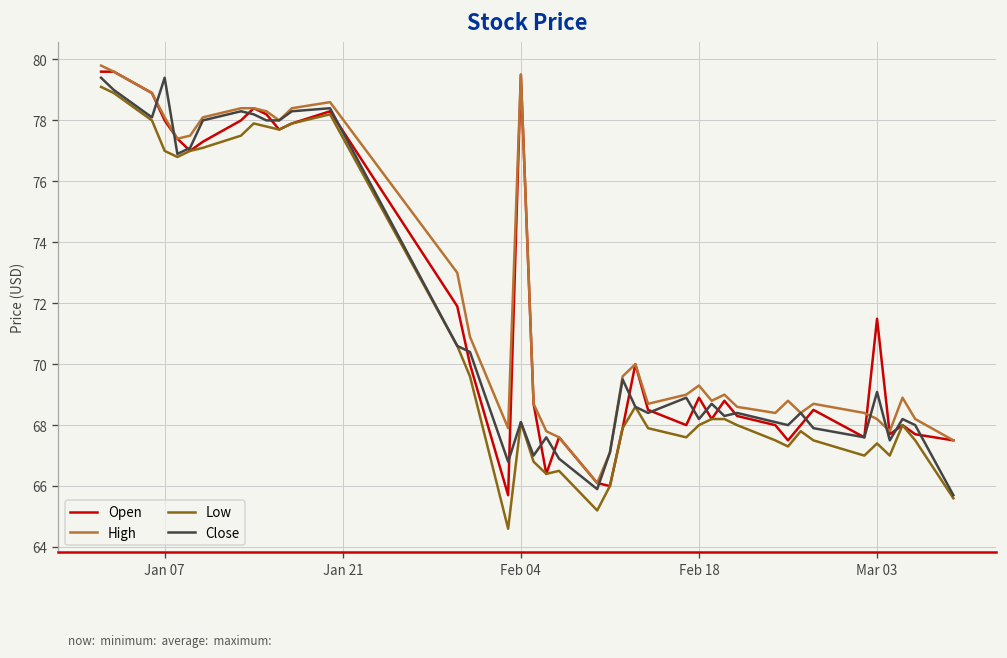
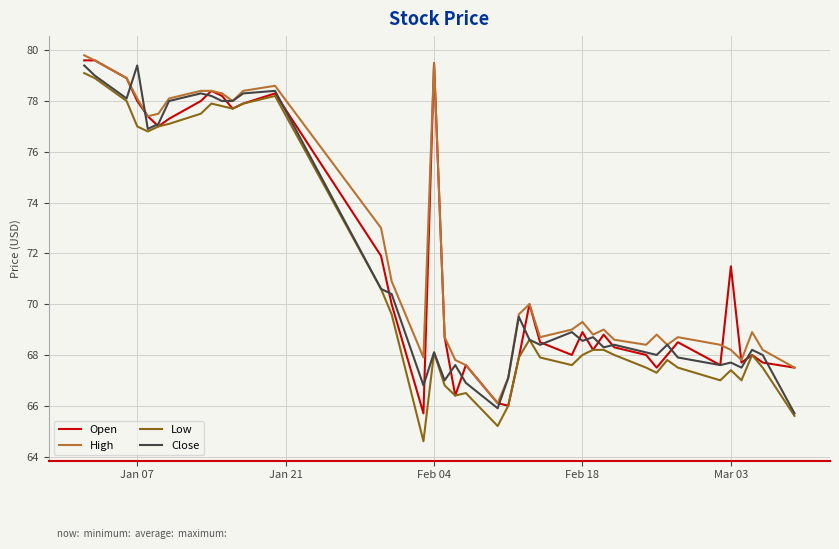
Close, Feb 18: 68.2 -> 68.6
Close, Mar 03: 69.1 -> 67.7
